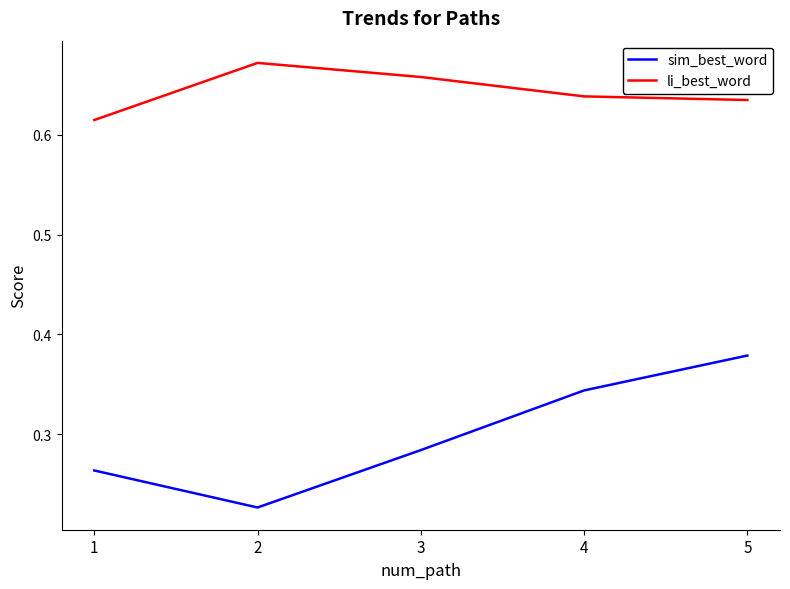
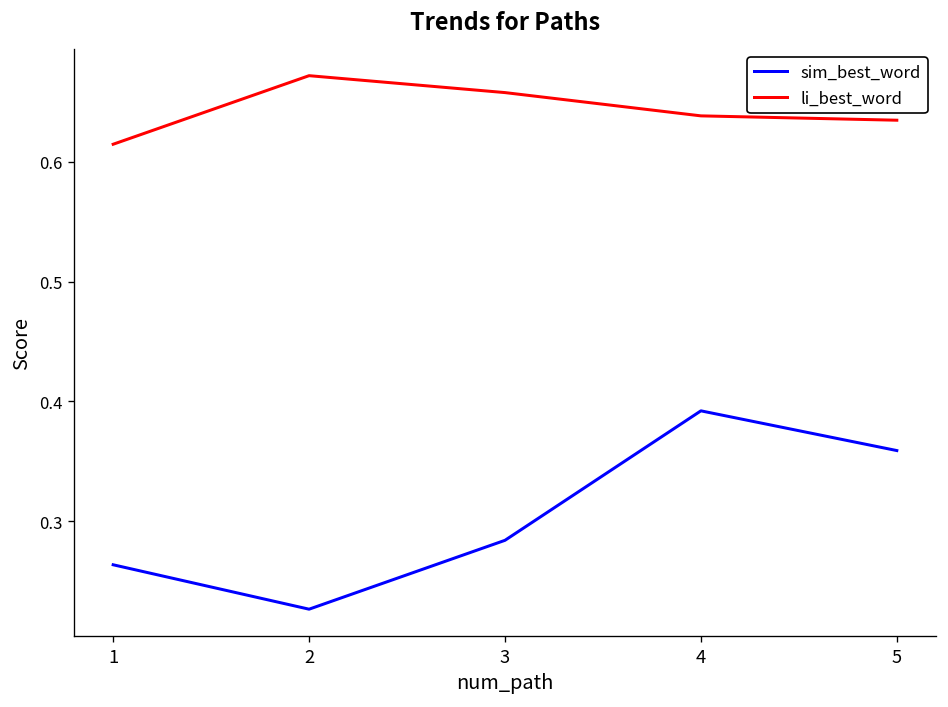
sim_best_word, 4: 0.34 -> 0.39
sim_best_word, 5: 0.38 -> 0.36
